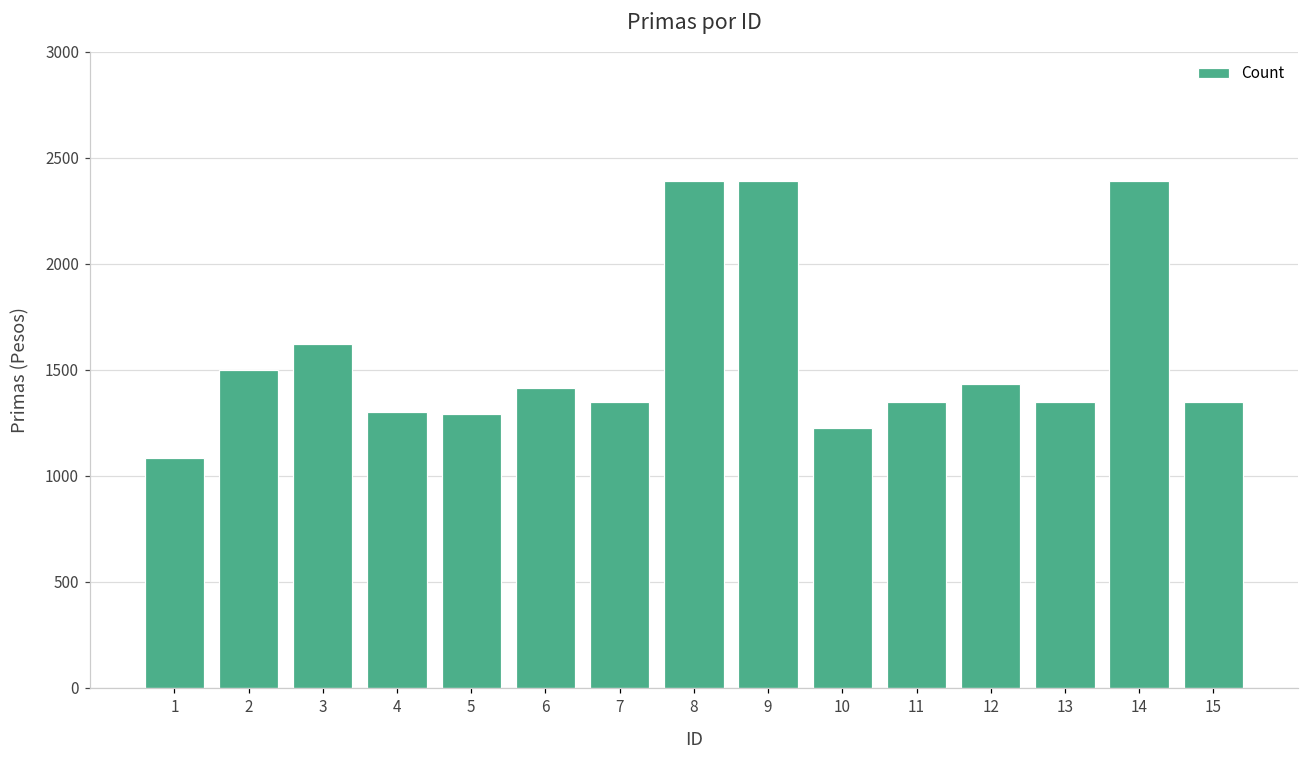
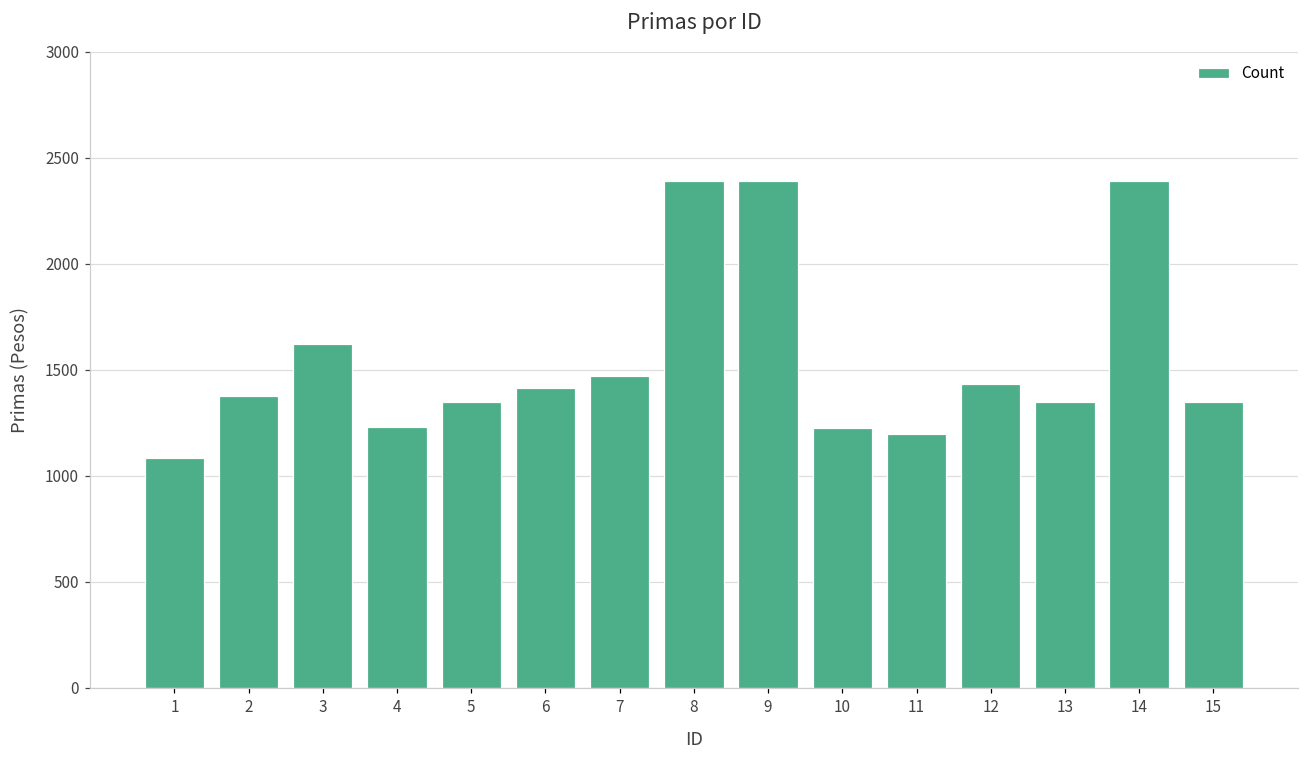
2: 1500 -> 1380
4: 1300 -> 1230
5: 1290 -> 1350
7: 1350 -> 1470
11: 1350 -> 1200
